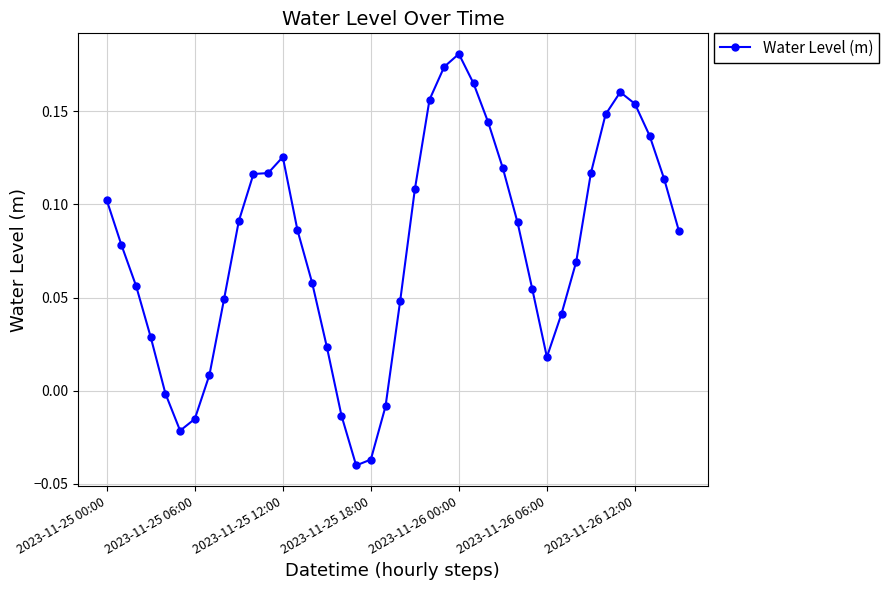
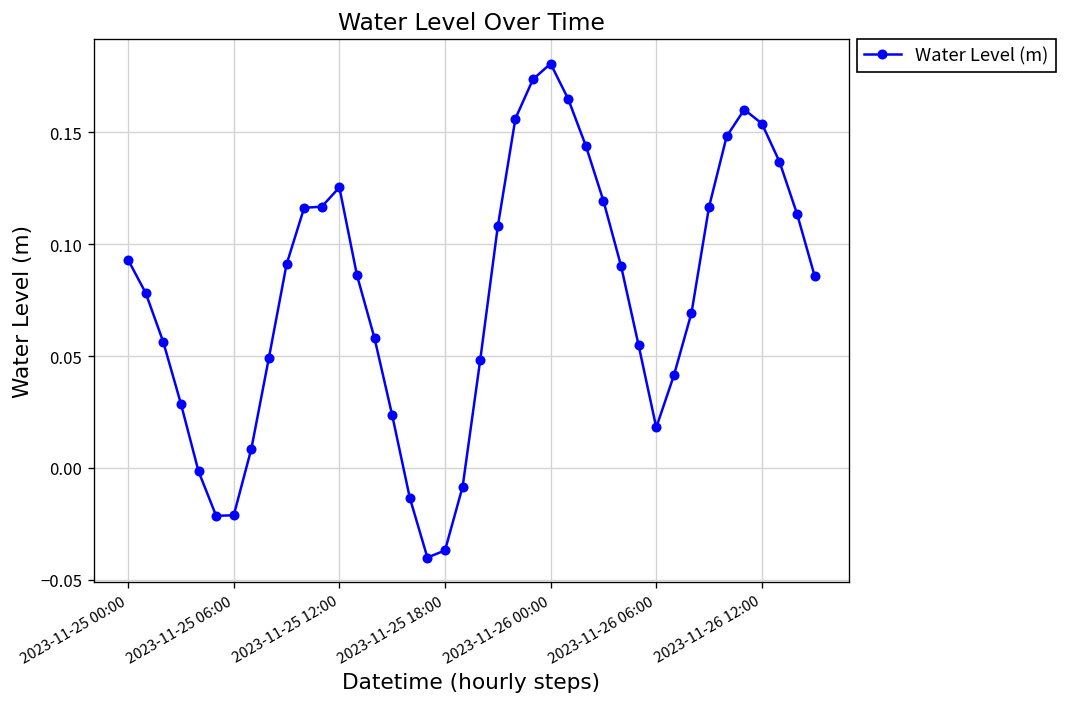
2023-11-25 00:00: 0.102 -> 0.093
2023-11-25 06:00: -0.015 -> -0.021
